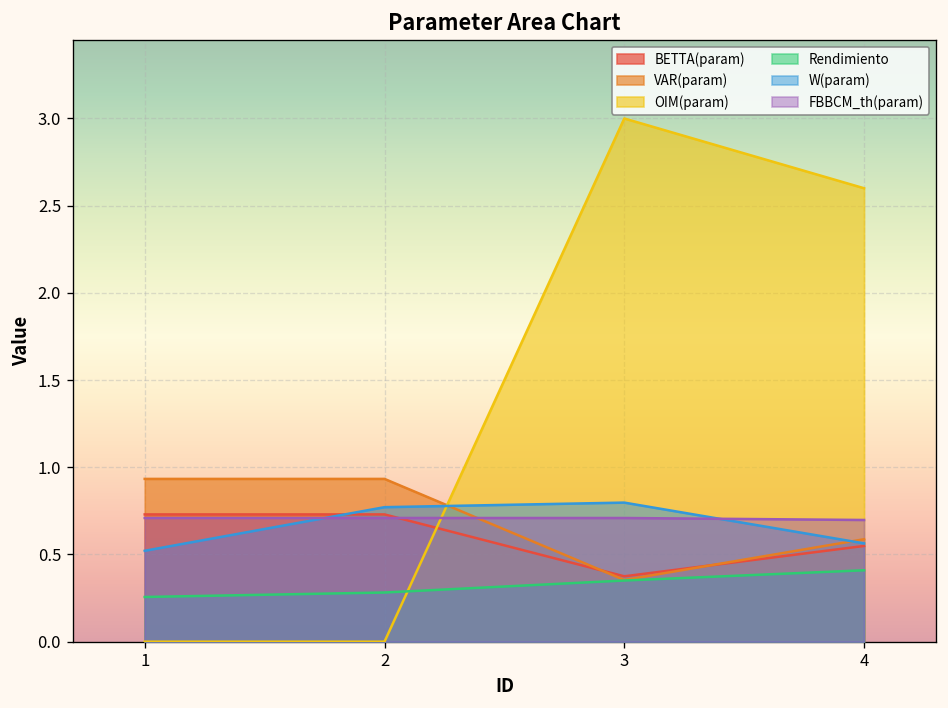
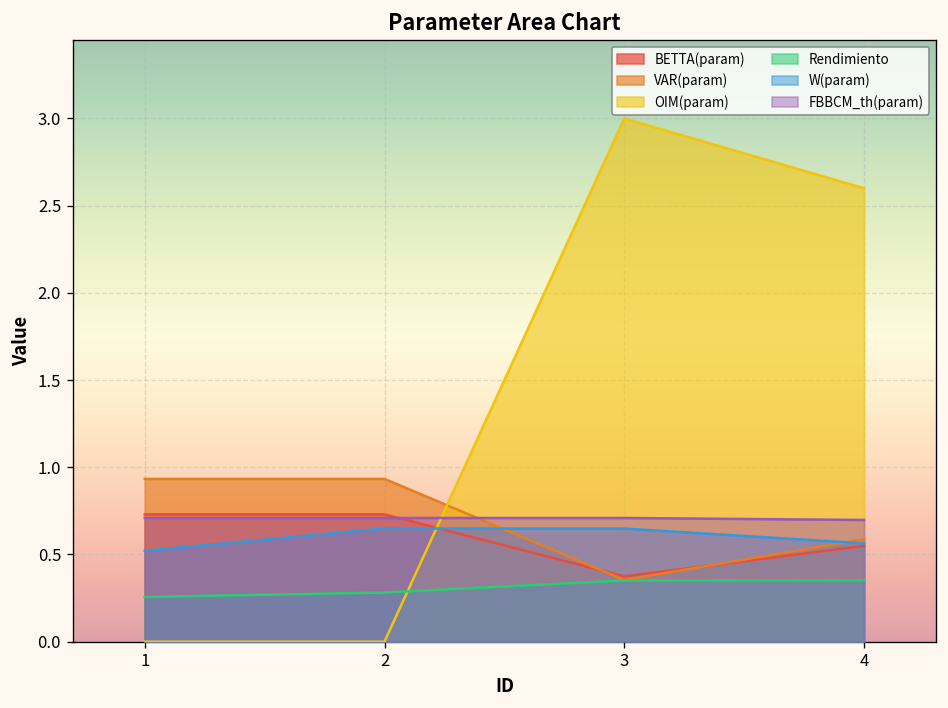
W(param), 2: 0.77 -> 0.65
W(param), 3: 0.80 -> 0.65
Rendimiento, 4: 0.41 -> 0.35
